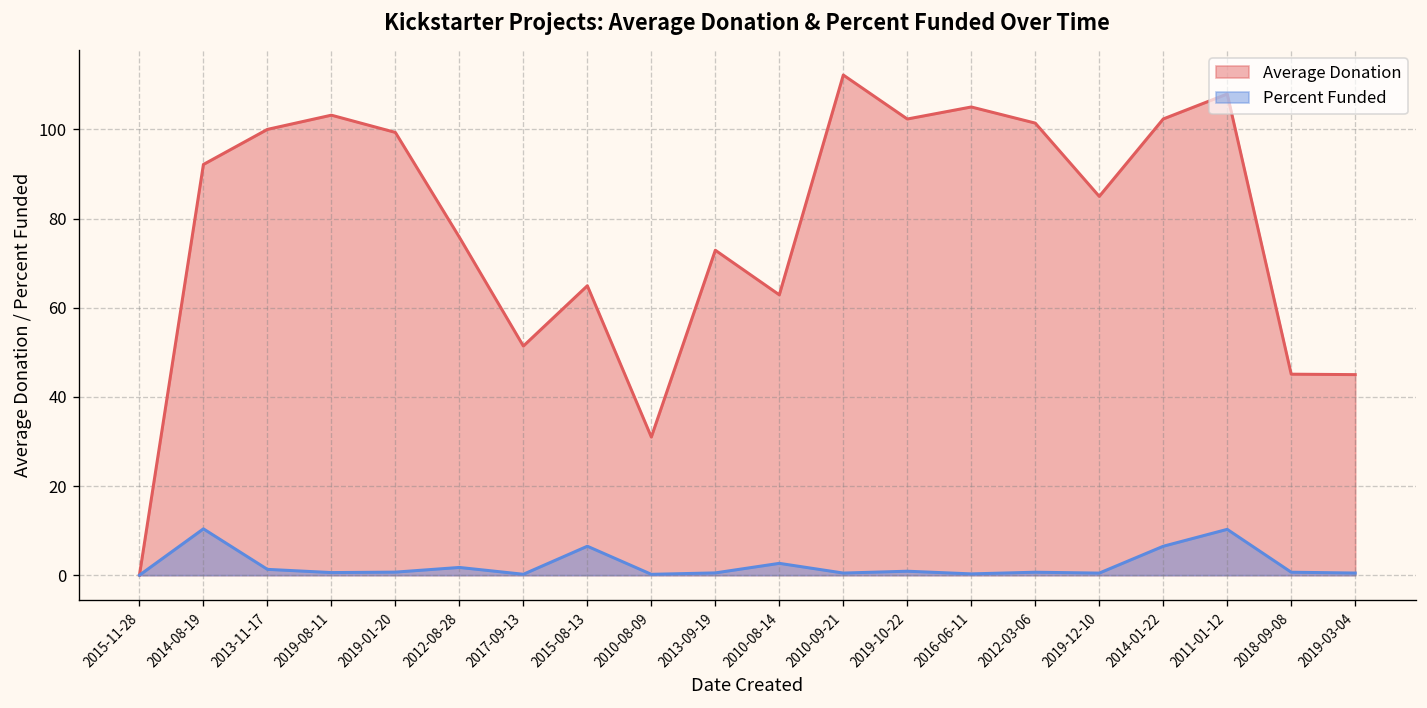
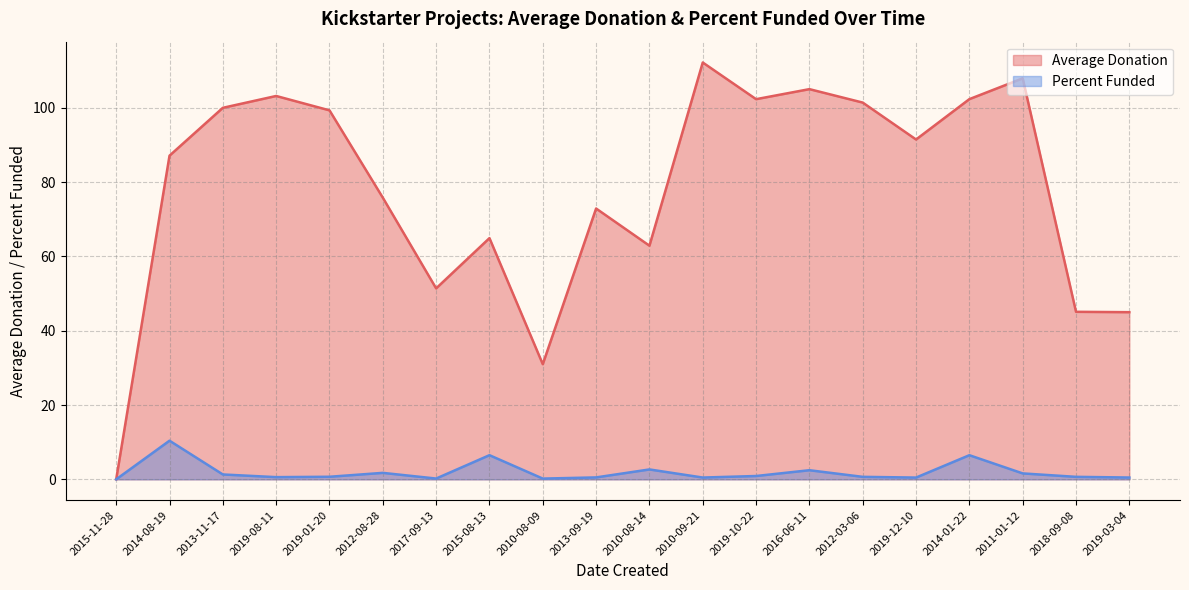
Average Donation, 2014-08-19: 92 -> 87
Percent Funded, 2016-06-11: 0 -> 2
Average Donation, 2019-12-10: 85 -> 91
Percent Funded, 2011-01-12: 10 -> 2
